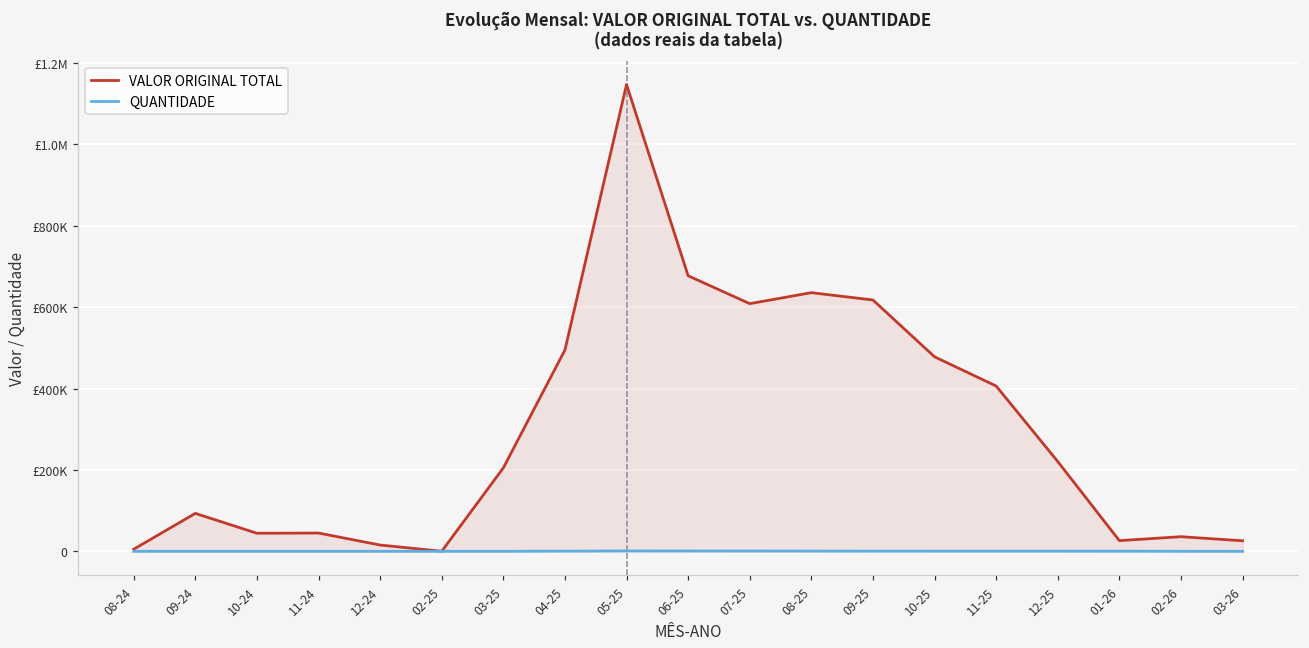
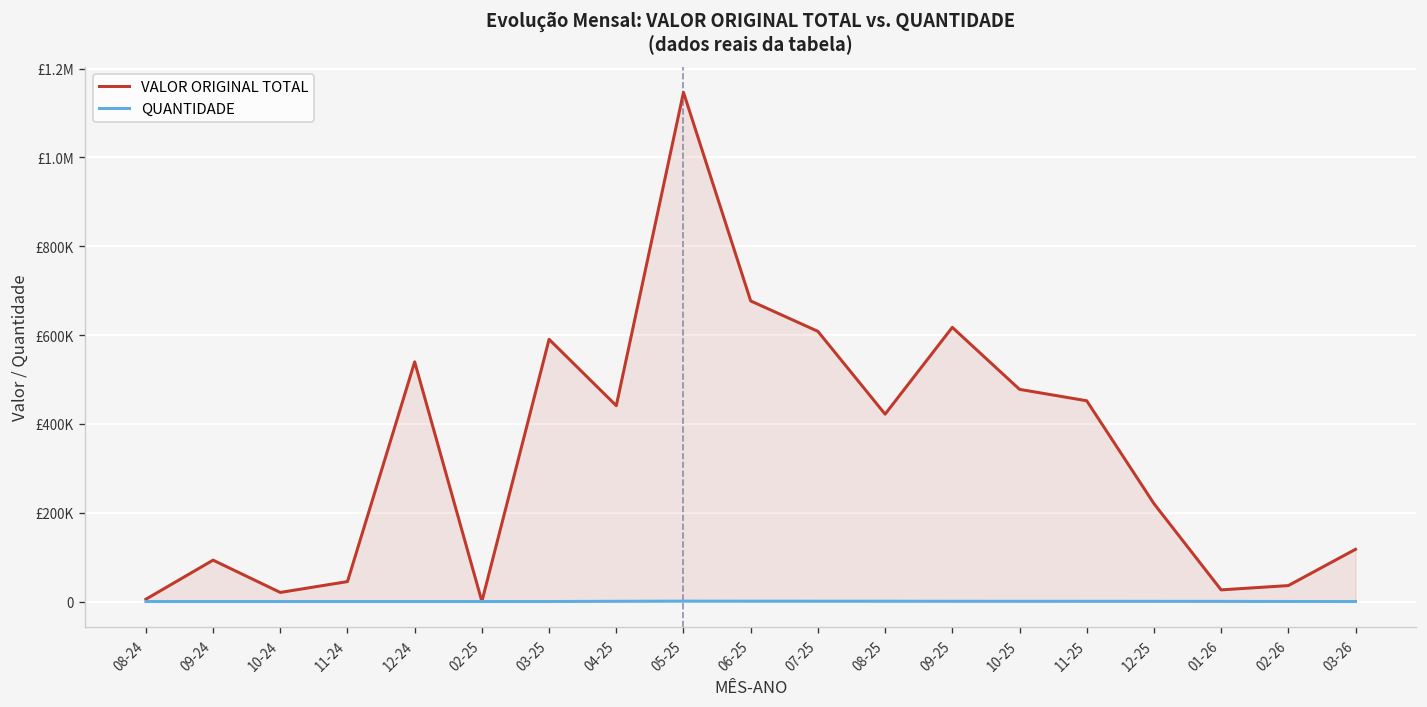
VALOR ORIGINAL TOTAL, 10-24: £40000 -> £20000
VALOR ORIGINAL TOTAL, 12-24: £20000 -> £540000
VALOR ORIGINAL TOTAL, 03-25: £200000 -> £590000
VALOR ORIGINAL TOTAL, 04-25: £490000 -> £440000
VALOR ORIGINAL TOTAL, 08-25: £640000 -> £420000
VALOR ORIGINAL TOTAL, 11-25: £410000 -> £450000
VALOR ORIGINAL TOTAL, 03-26: £30000 -> £120000
